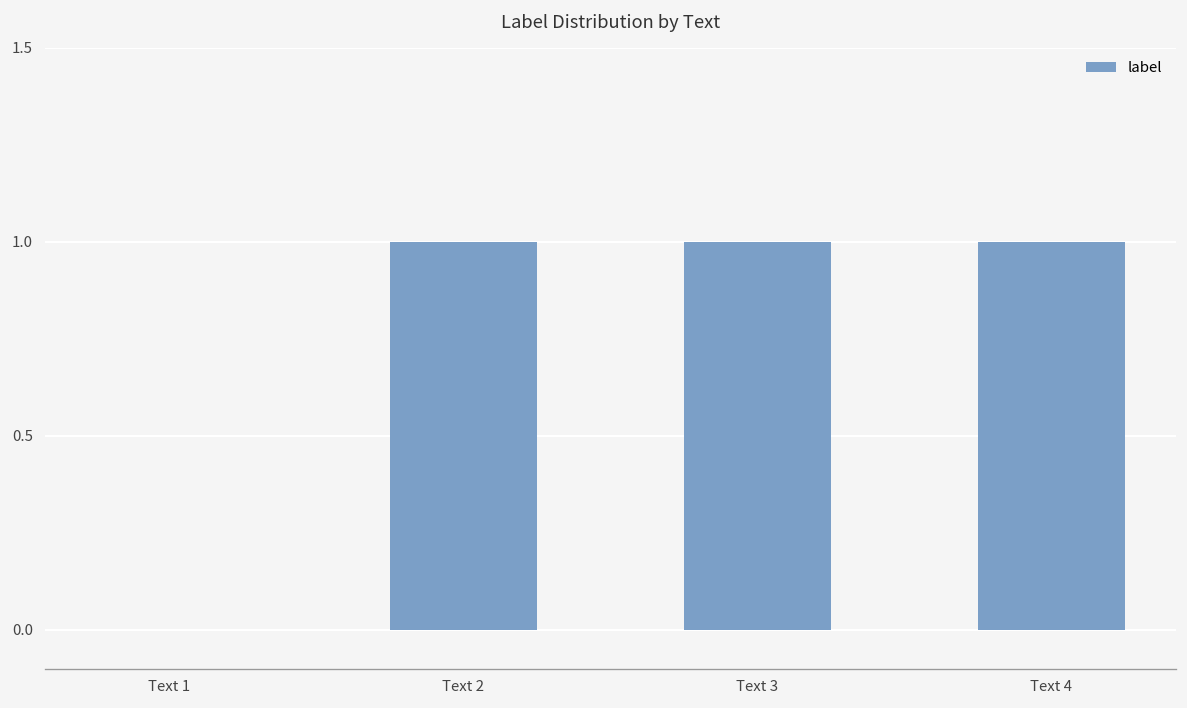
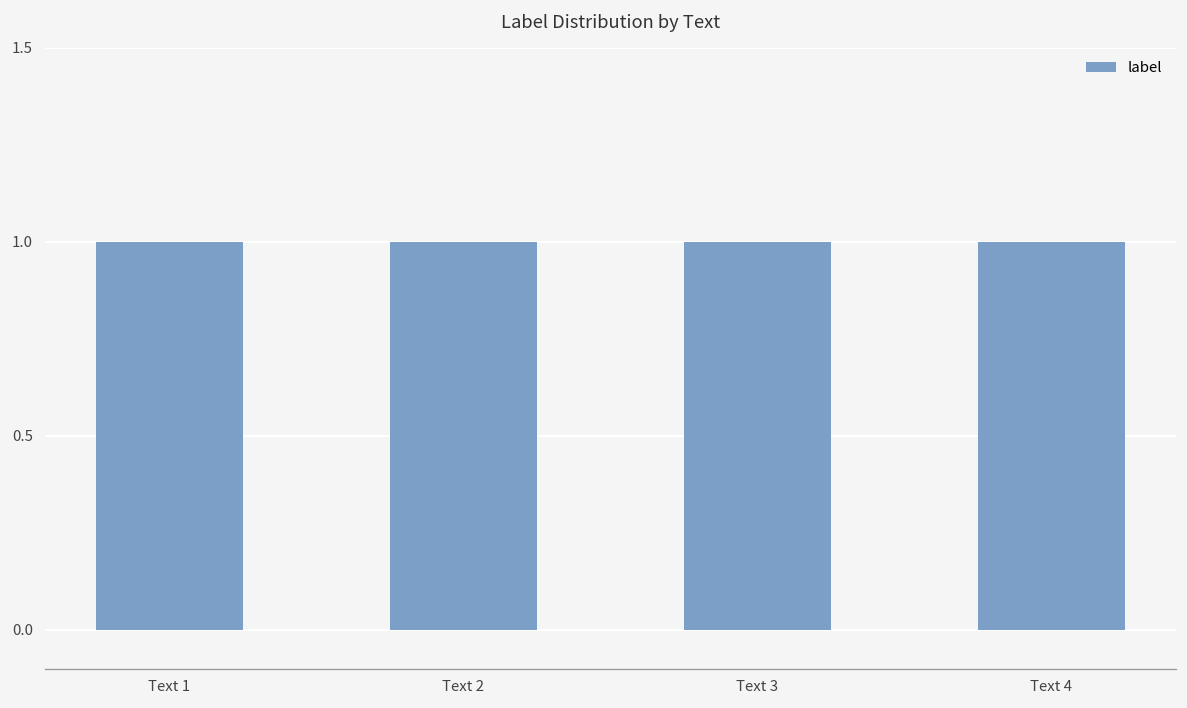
Text 1: 0 -> 1
